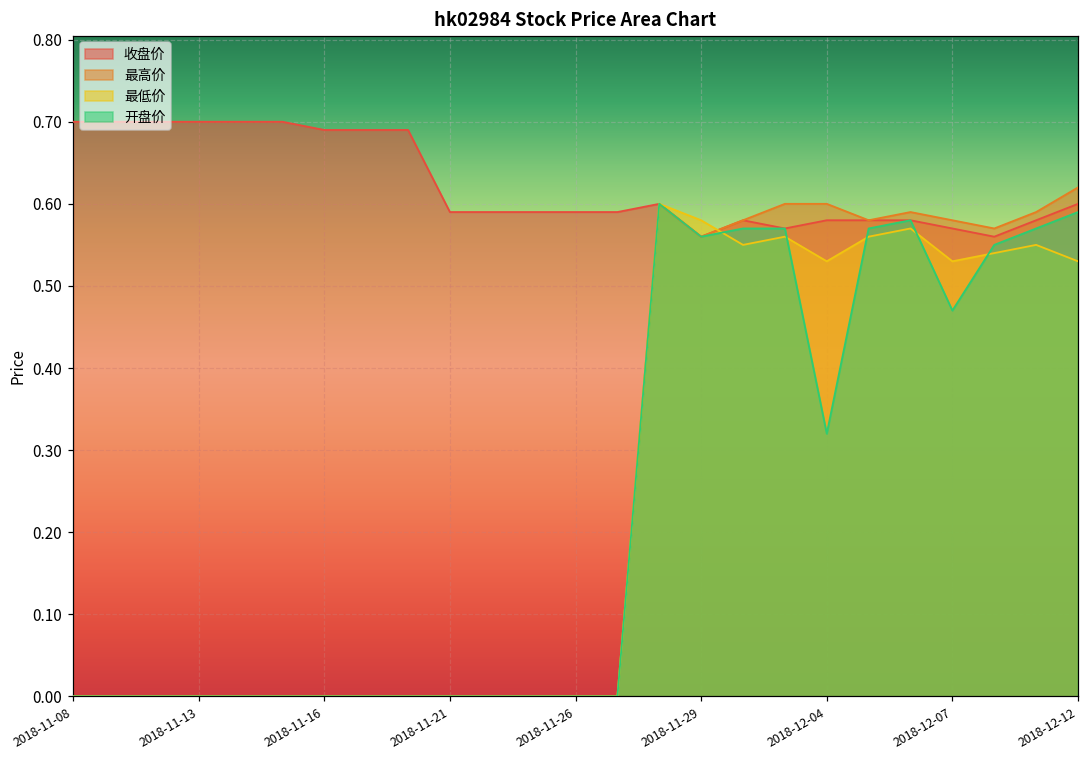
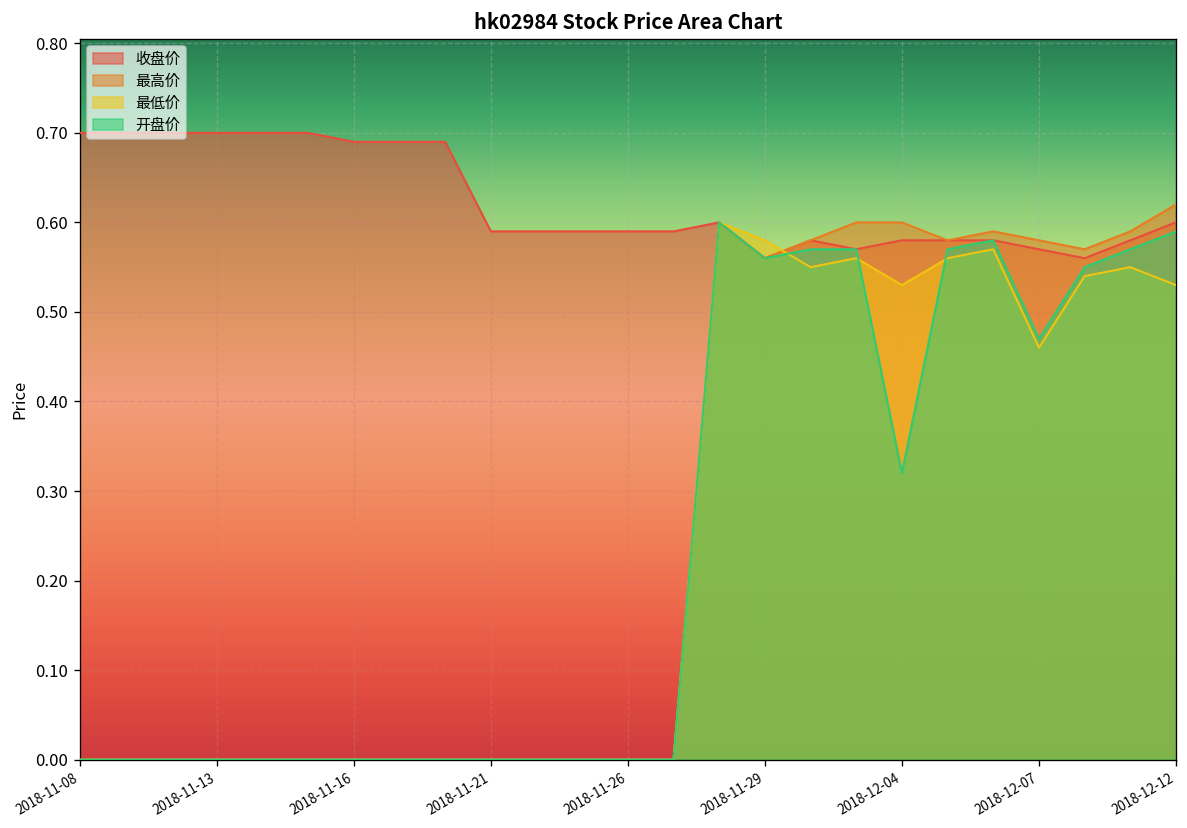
最低价, 2018-12-07: 0.53 -> 0.46
